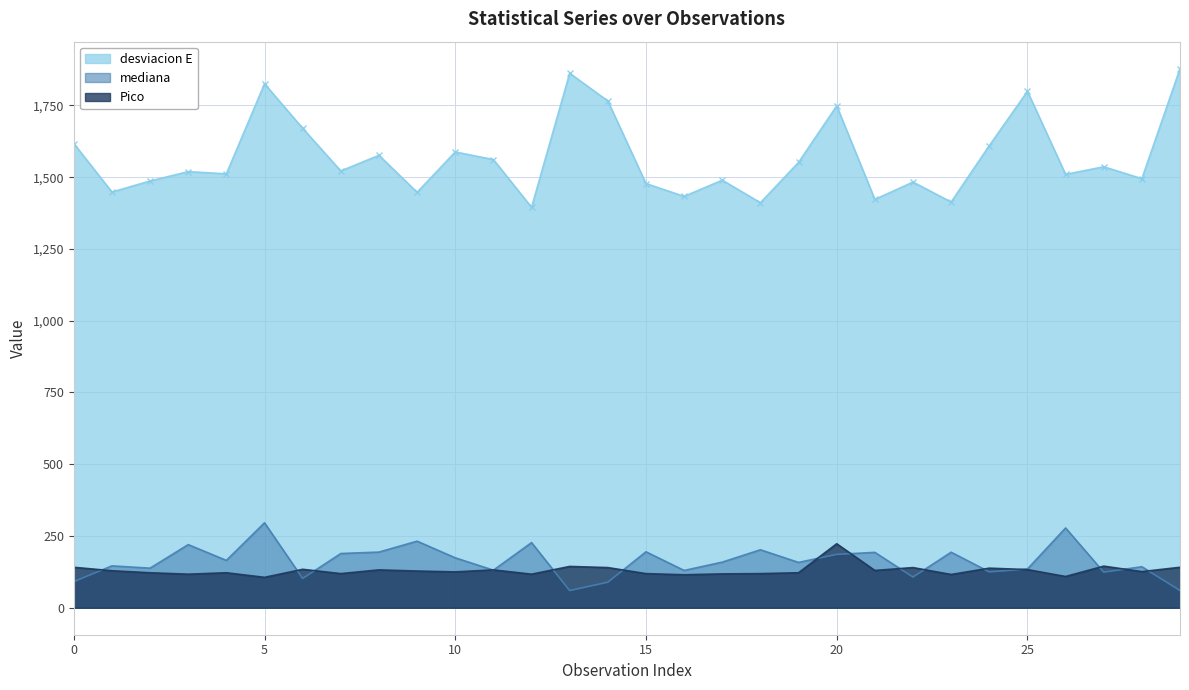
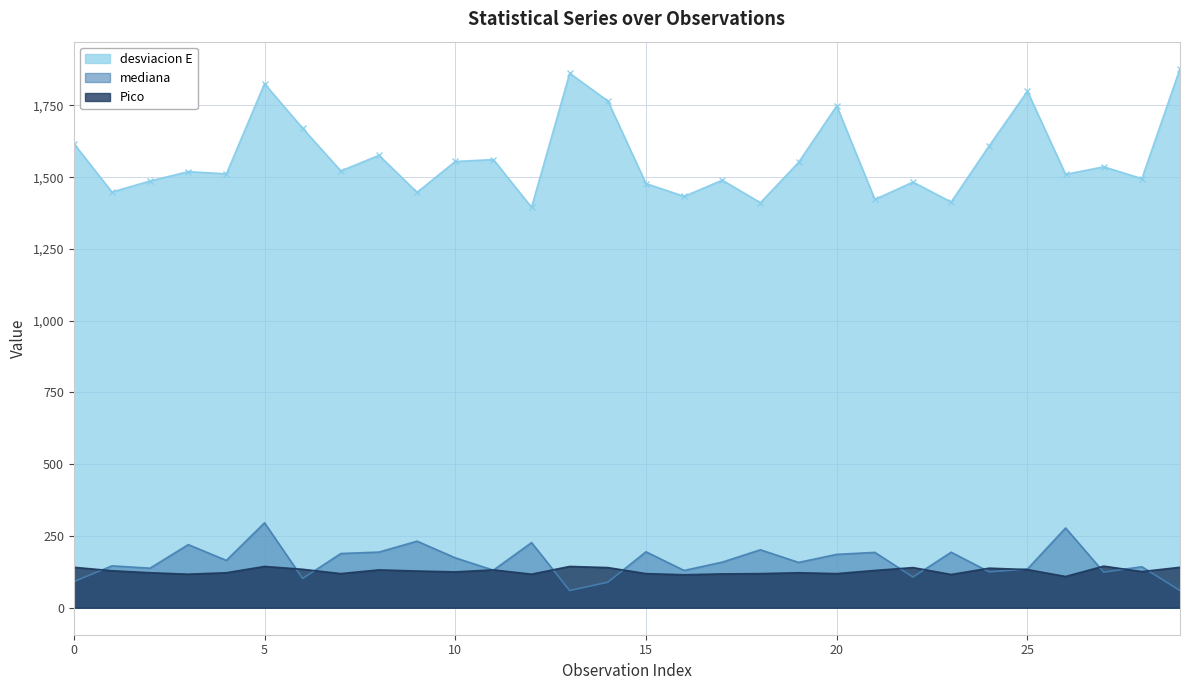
Pico, 5: 110 -> 140
desviacion E, 10: 1,590 -> 1,550
Pico, 20: 220 -> 120
